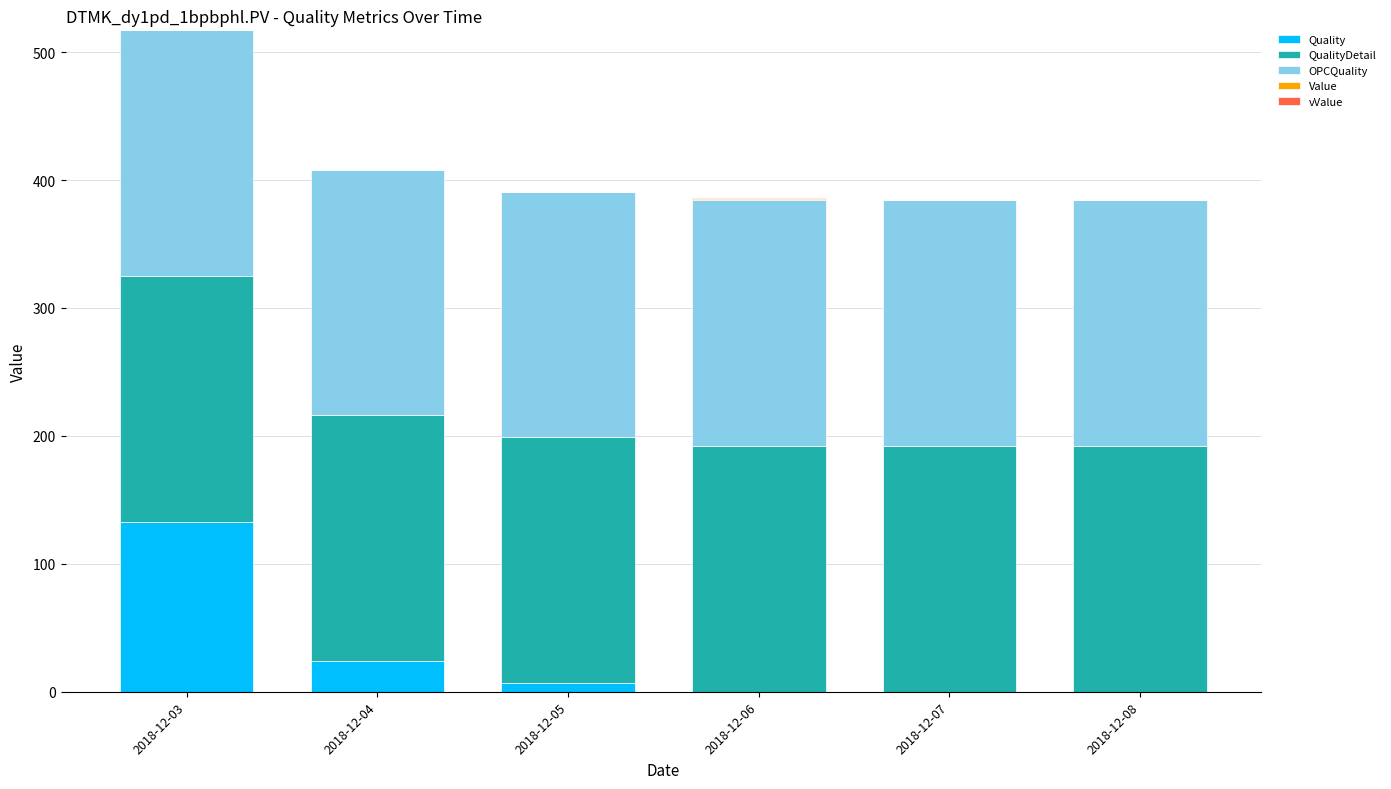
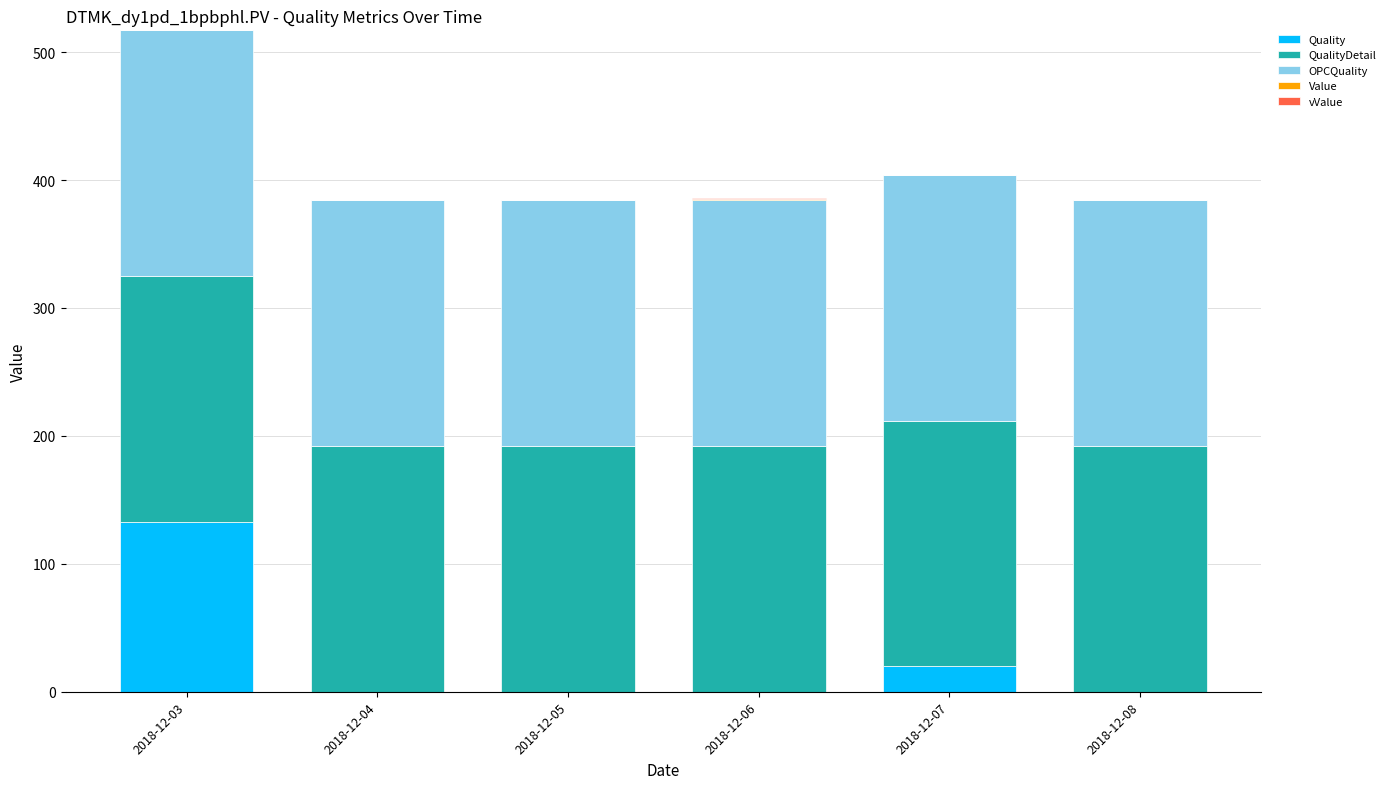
Quality, 2018-12-04: 24 -> 0
Quality, 2018-12-05: 7 -> 0
Quality, 2018-12-07: 0 -> 20
